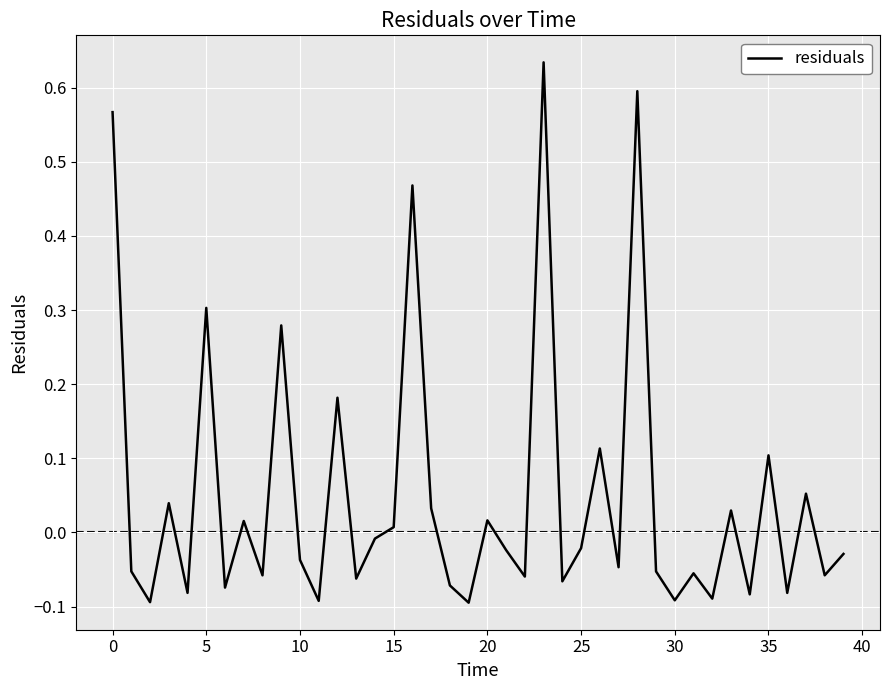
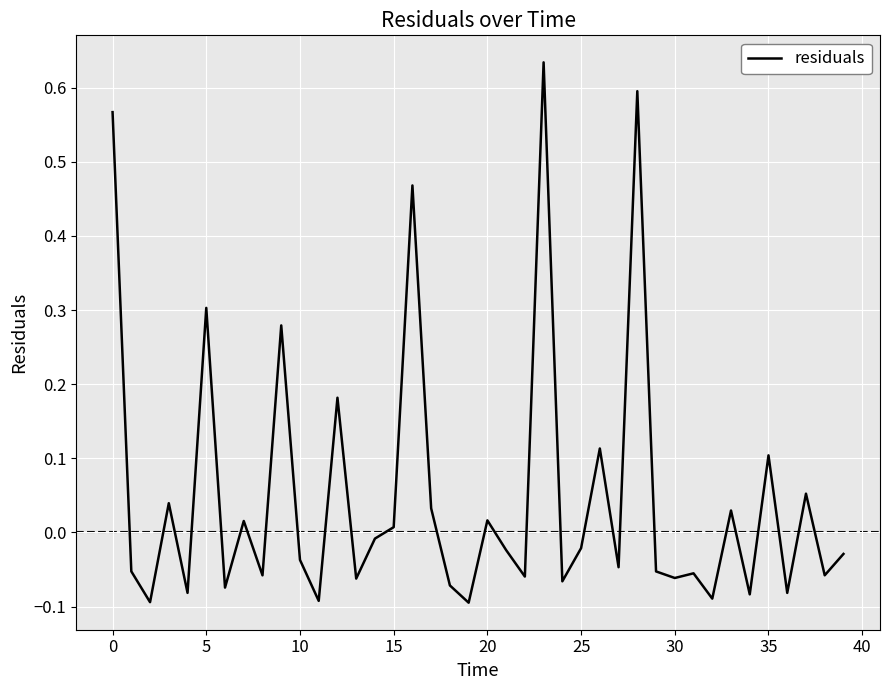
30: -0.09 -> -0.06
